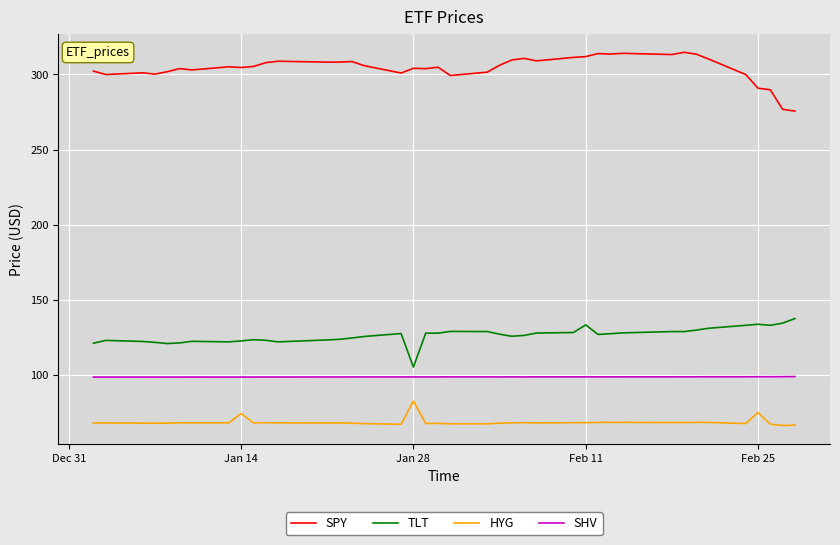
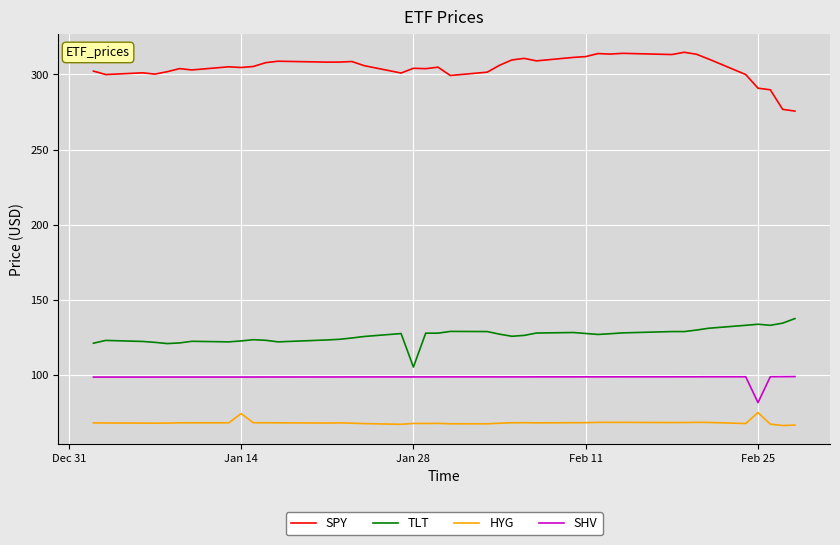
HYG, Jan 28: 83 -> 68
TLT, Feb 11: 133 -> 128
SHV, Feb 25: 99 -> 82
